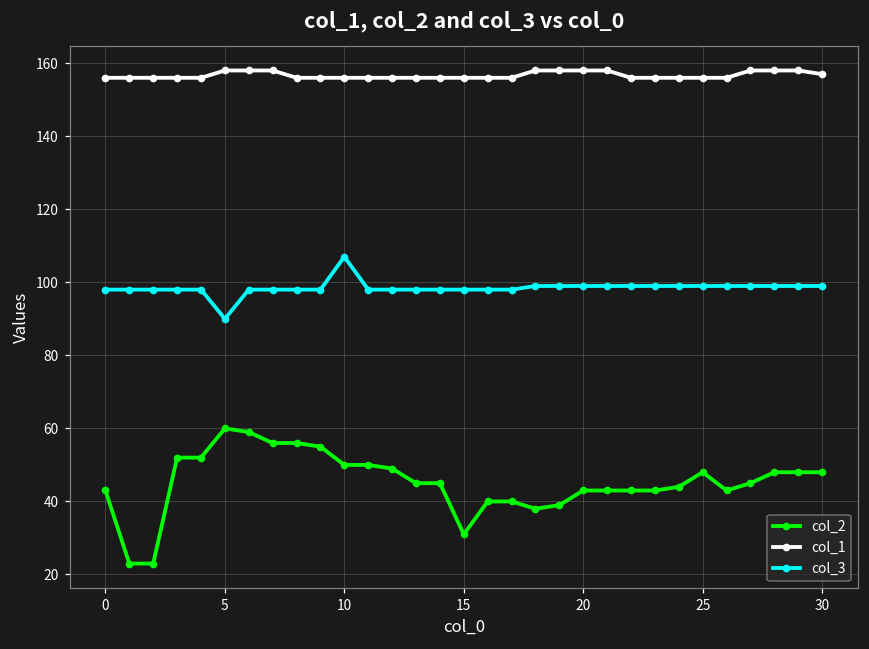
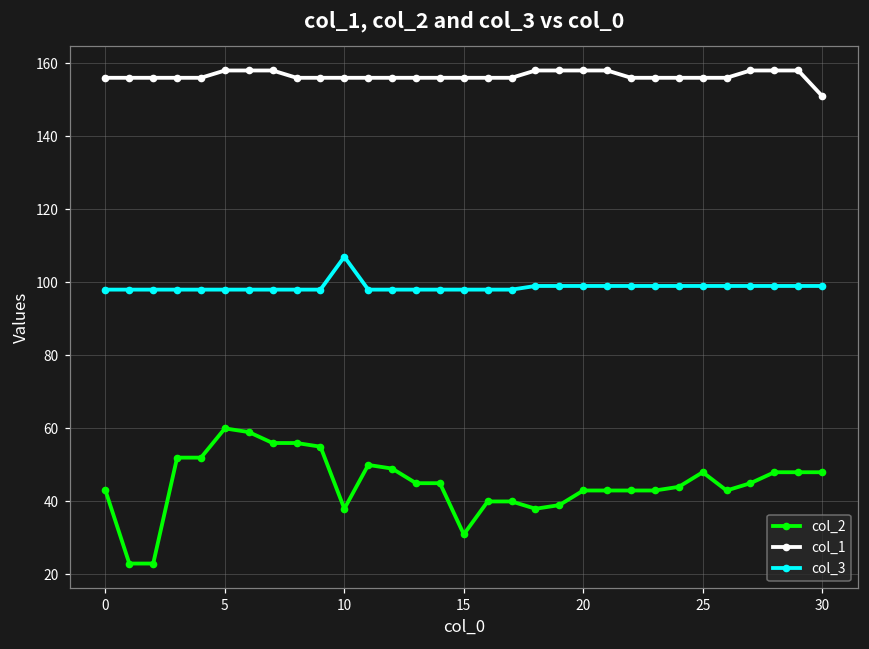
col_3, 5: 90 -> 98
col_2, 10: 50 -> 38
col_1, 30: 157 -> 151
